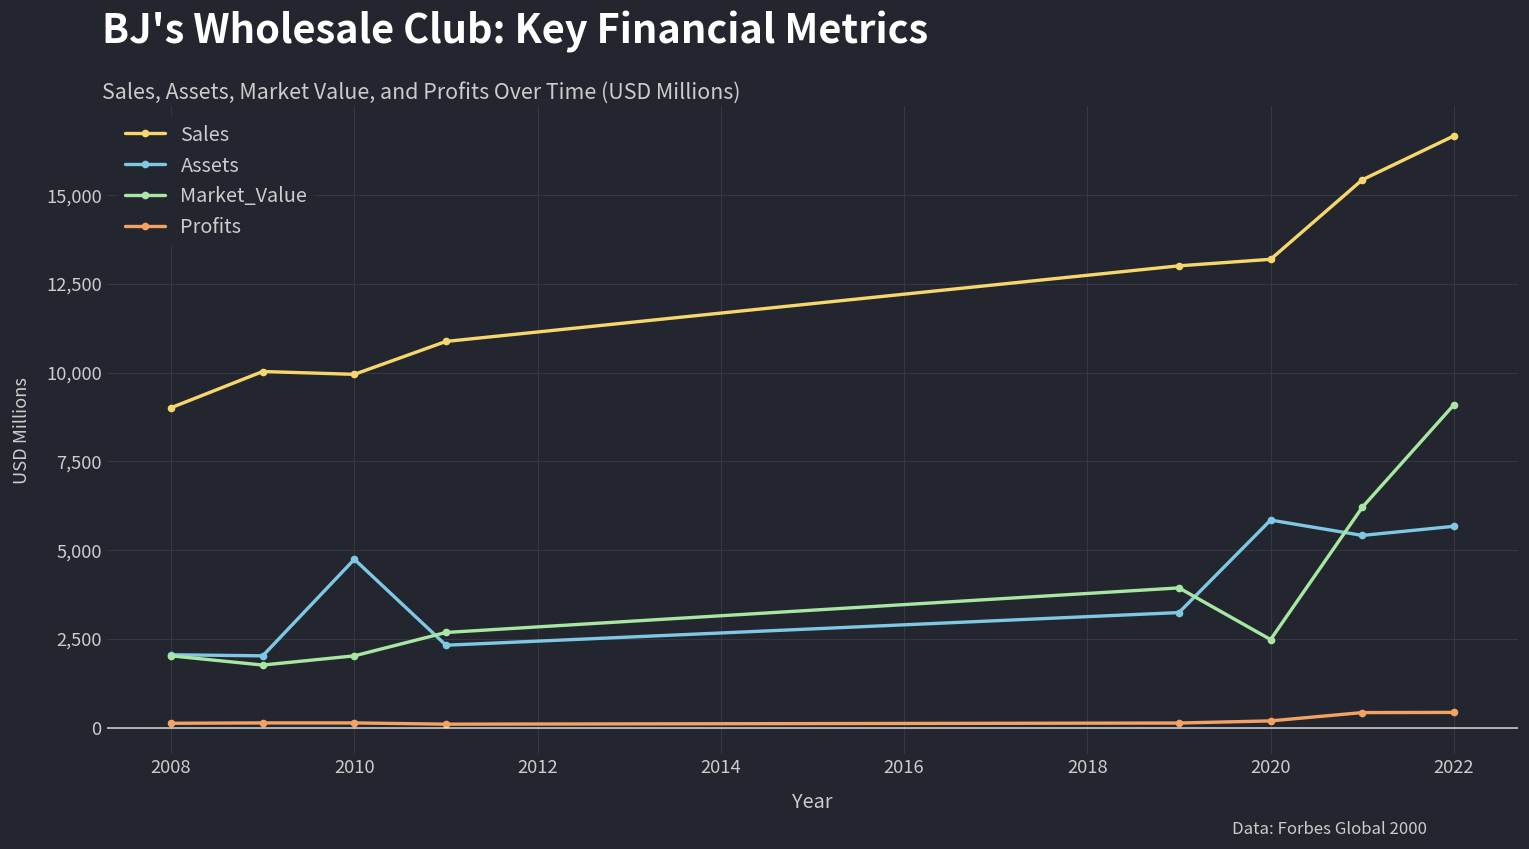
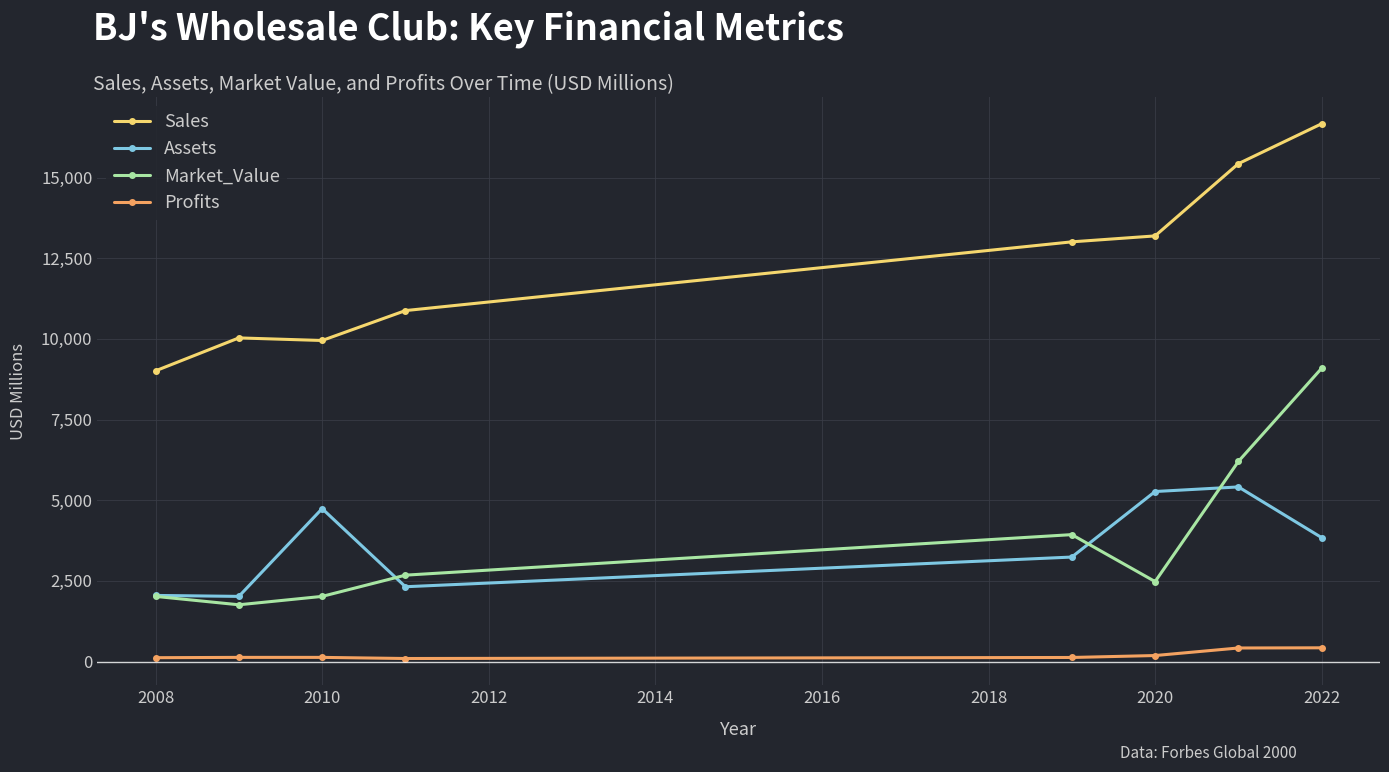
Assets, 2020: 5,800 -> 5,300
Assets, 2022: 5,700 -> 3,800
